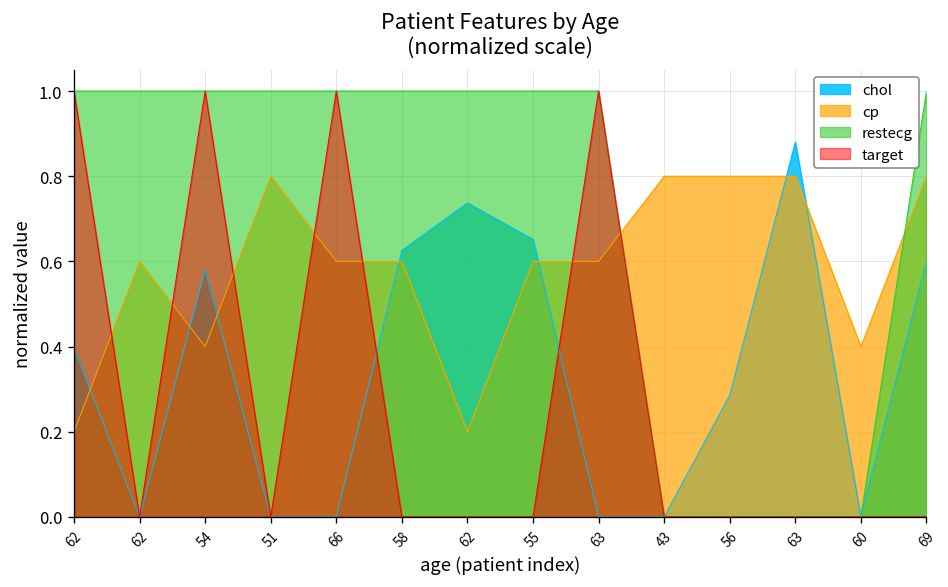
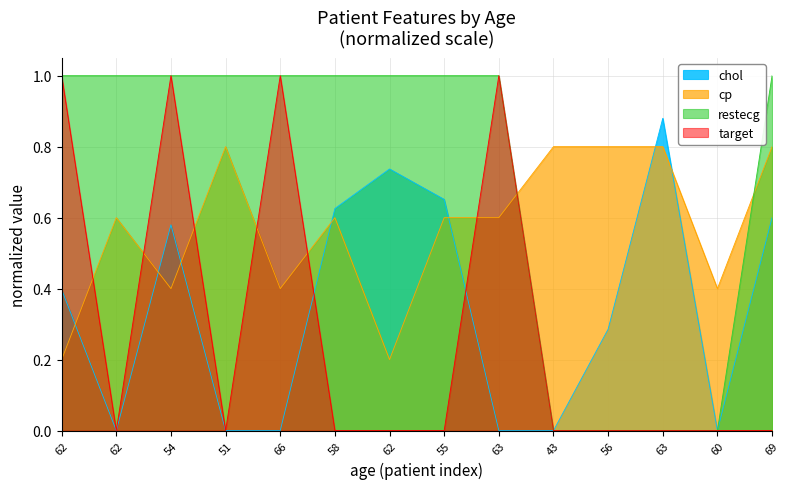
cp, 66: 0.60 -> 0.40
